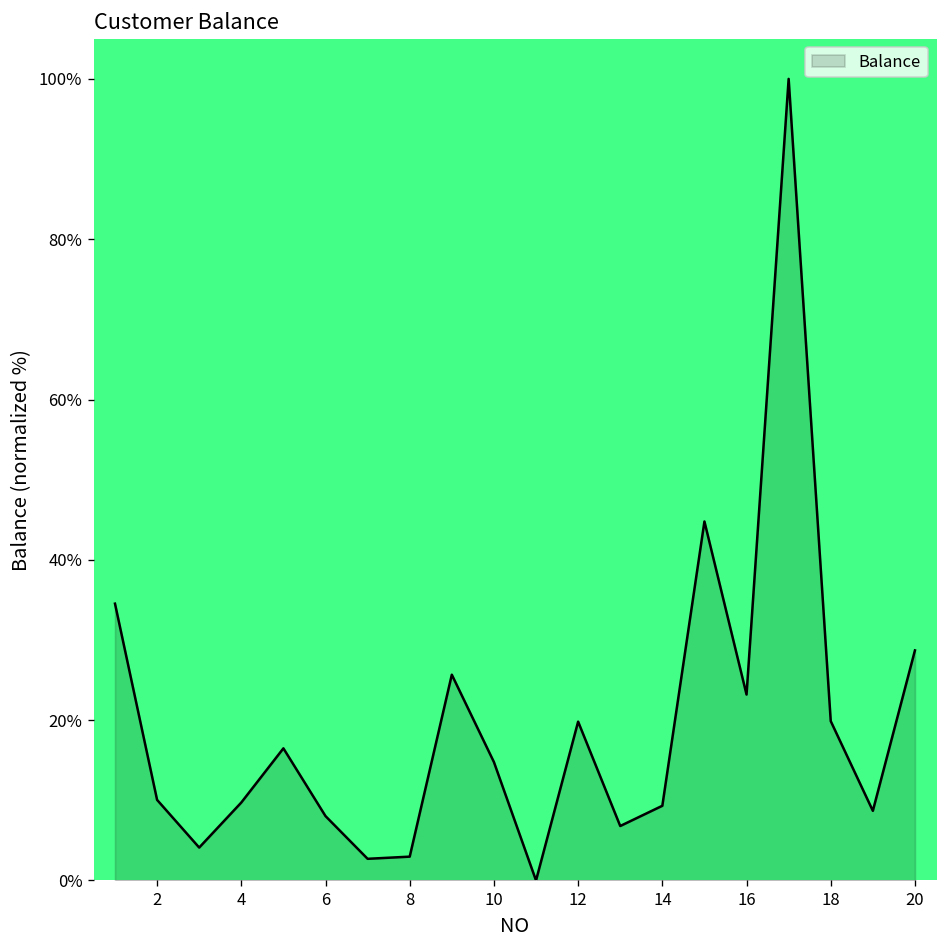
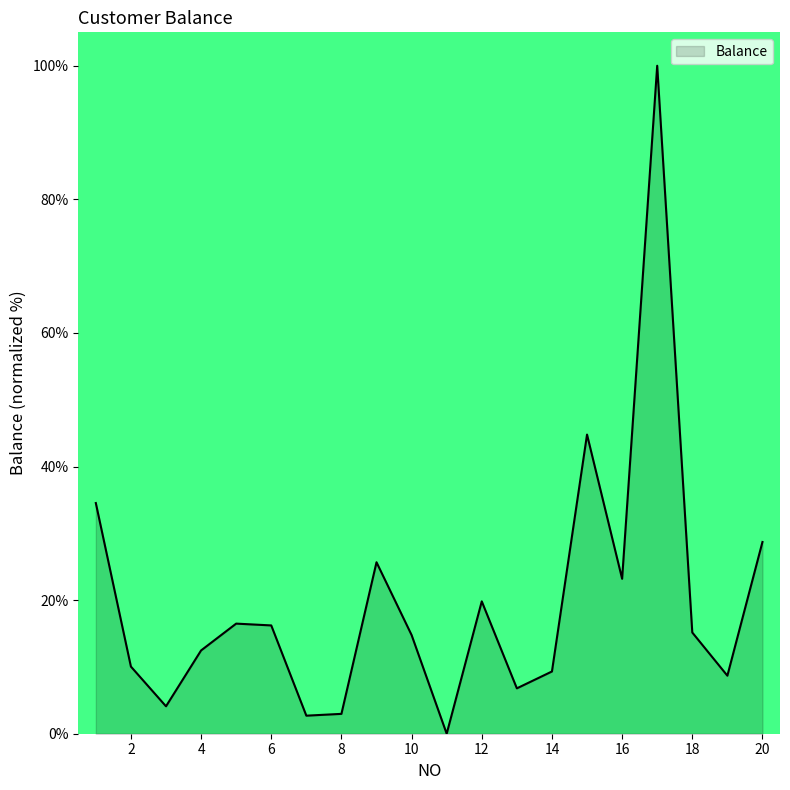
4: 10% -> 12%
6: 8% -> 16%
18: 20% -> 15%
